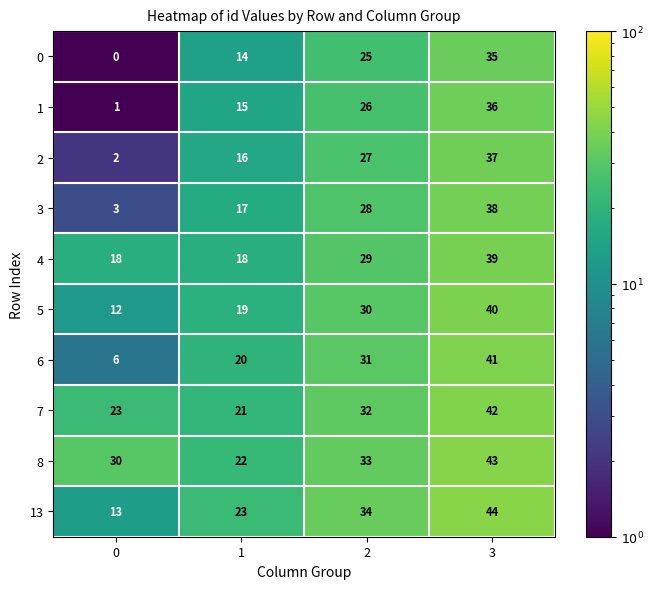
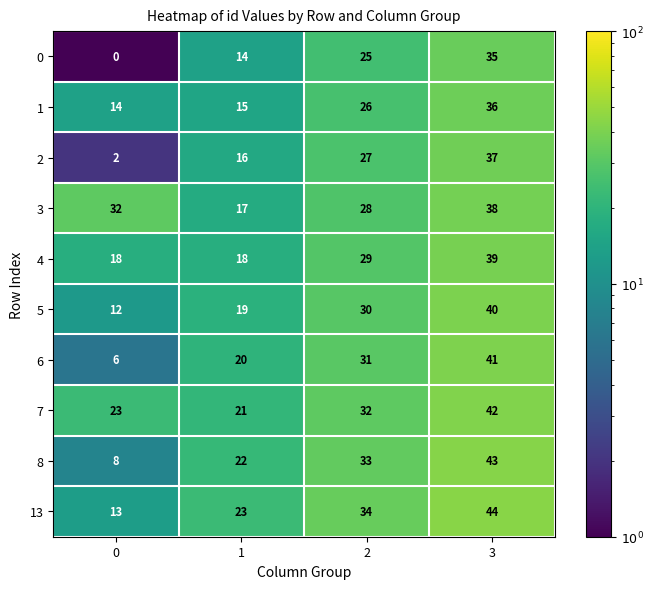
1, 0: 1 -> 14
3, 0: 3 -> 32
8, 0: 30 -> 8
